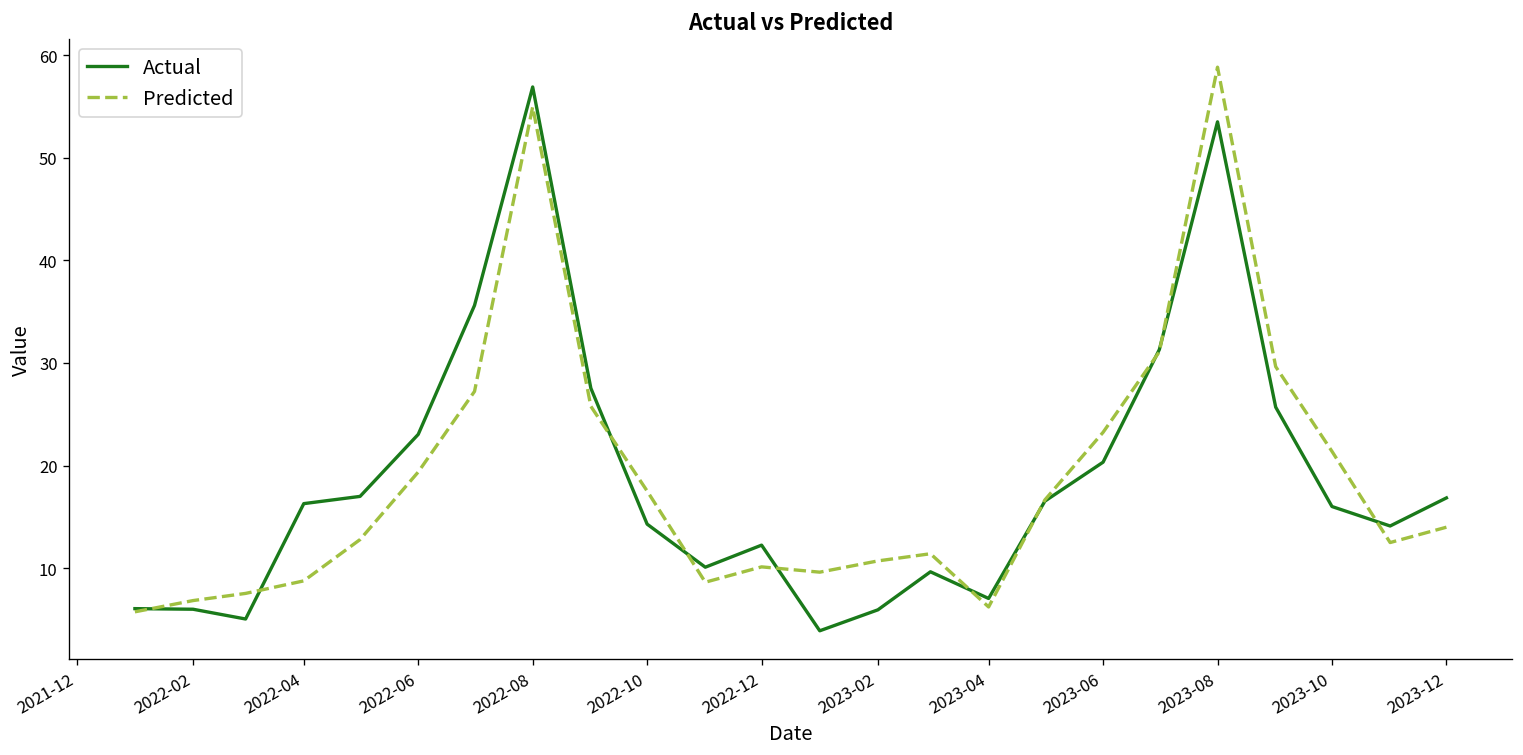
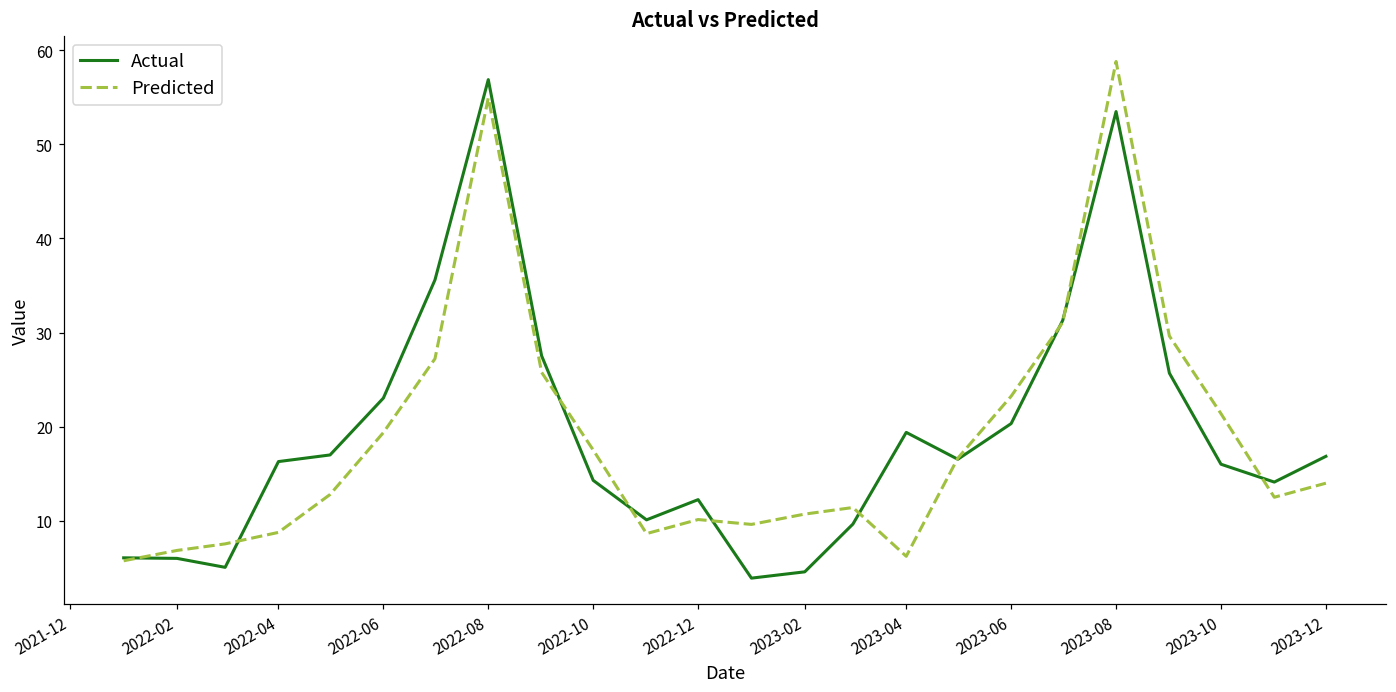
Actual, 2023-02: 6 -> 5
Actual, 2023-04: 7 -> 19
